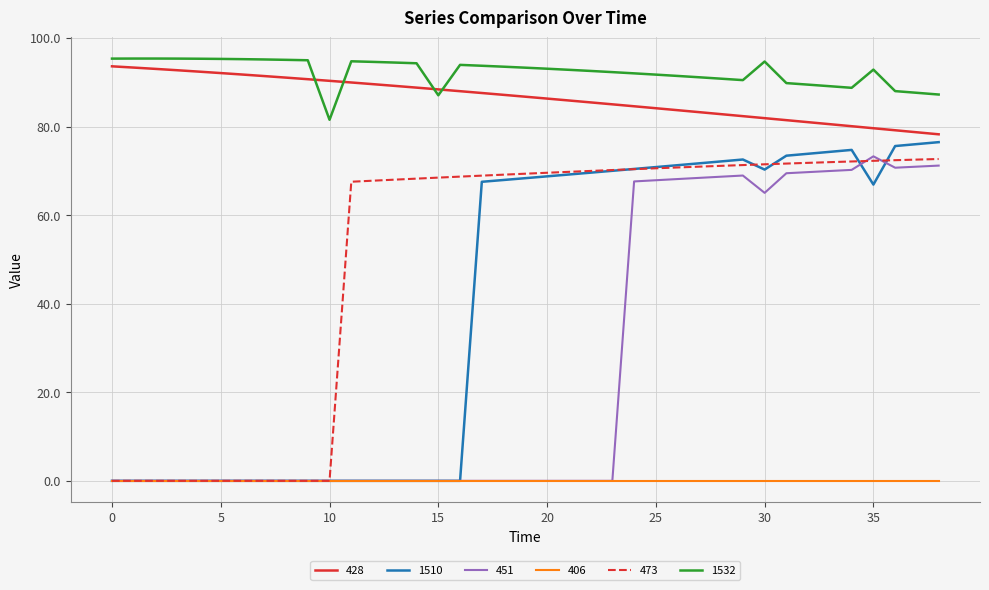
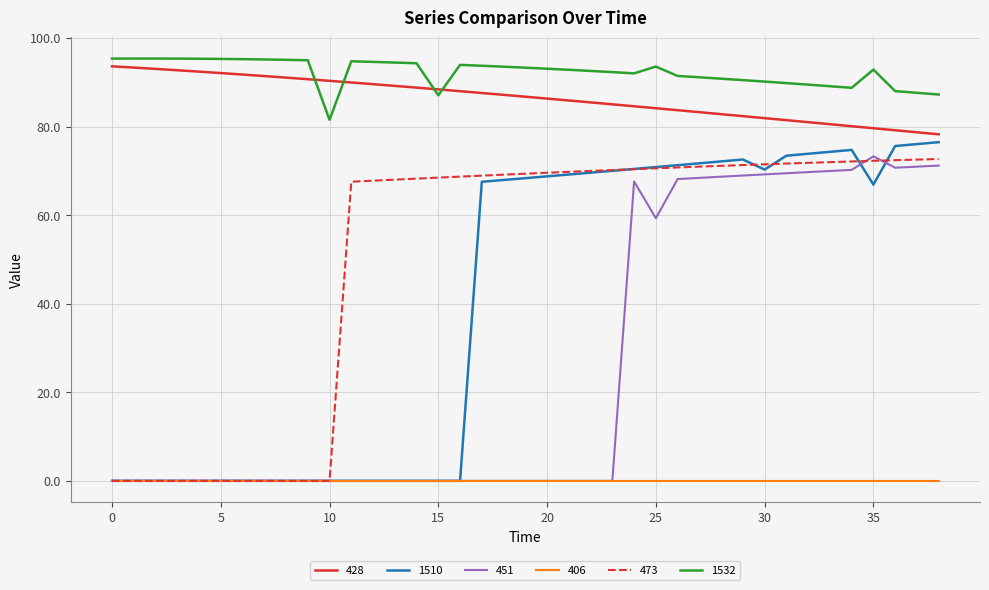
451, 25: 68 -> 59
1532, 25: 92 -> 94
451, 30: 65 -> 69
1532, 30: 95 -> 90
